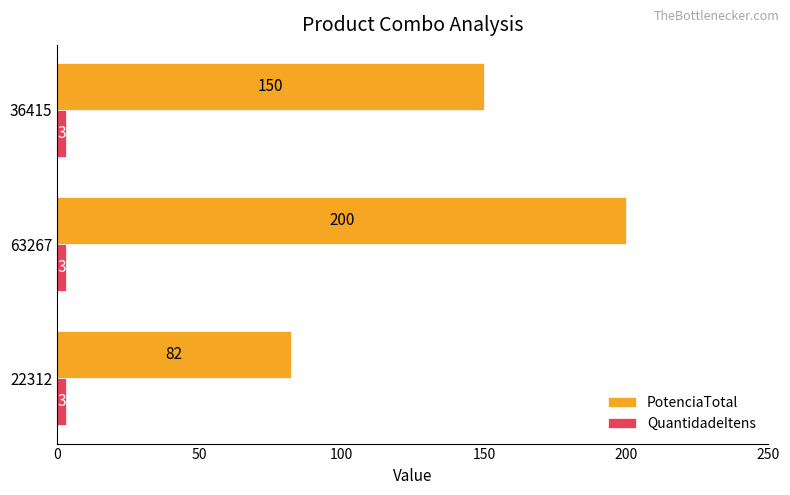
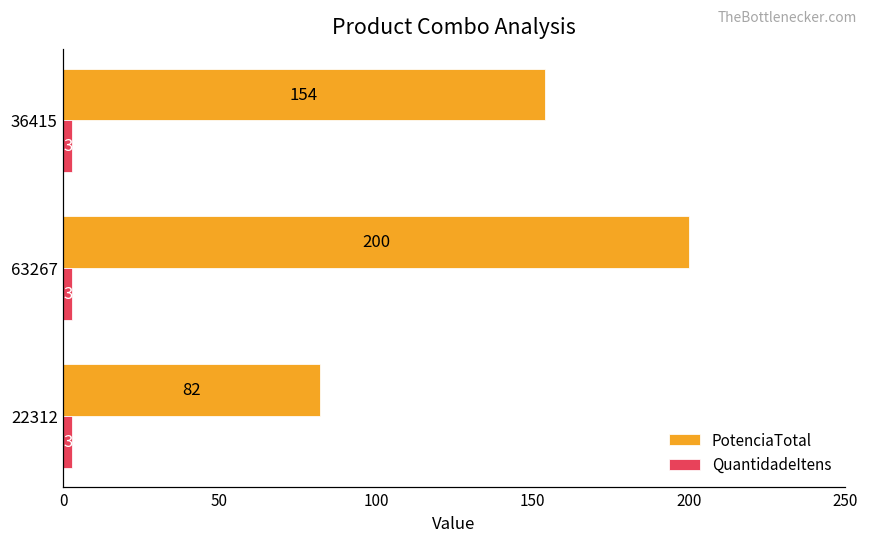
PotenciaTotal, 36415: 150 -> 154
